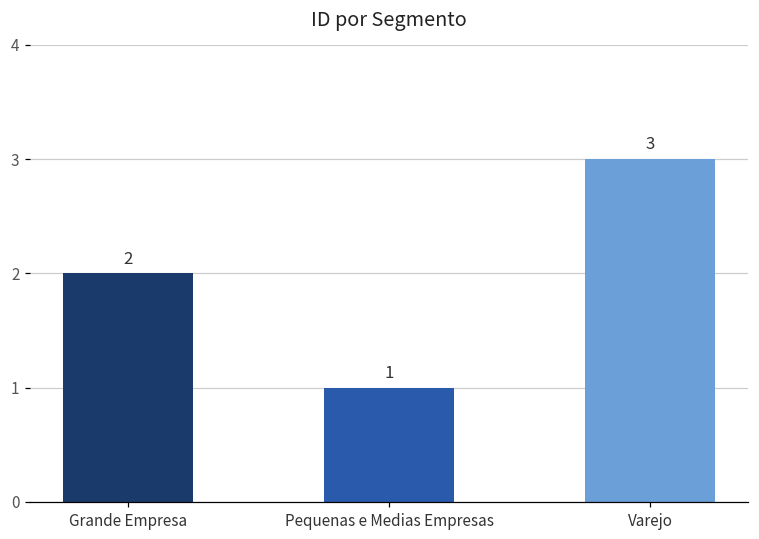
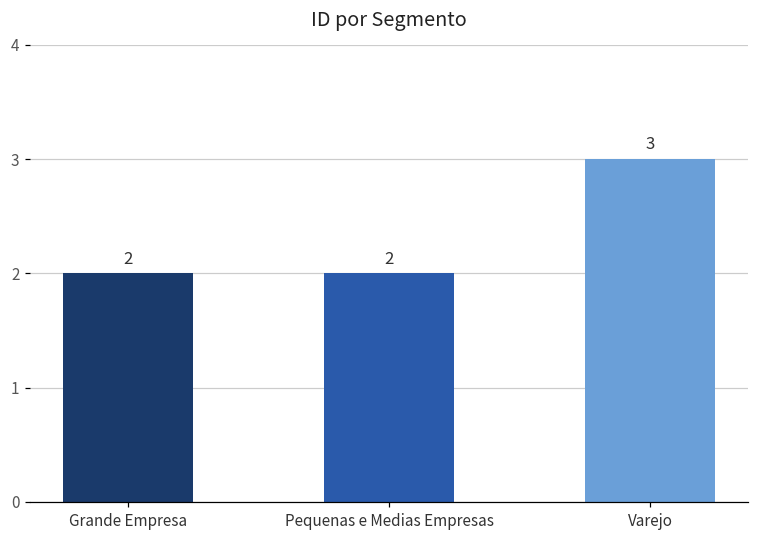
Pequenas e Medias Empresas: 1 -> 2
